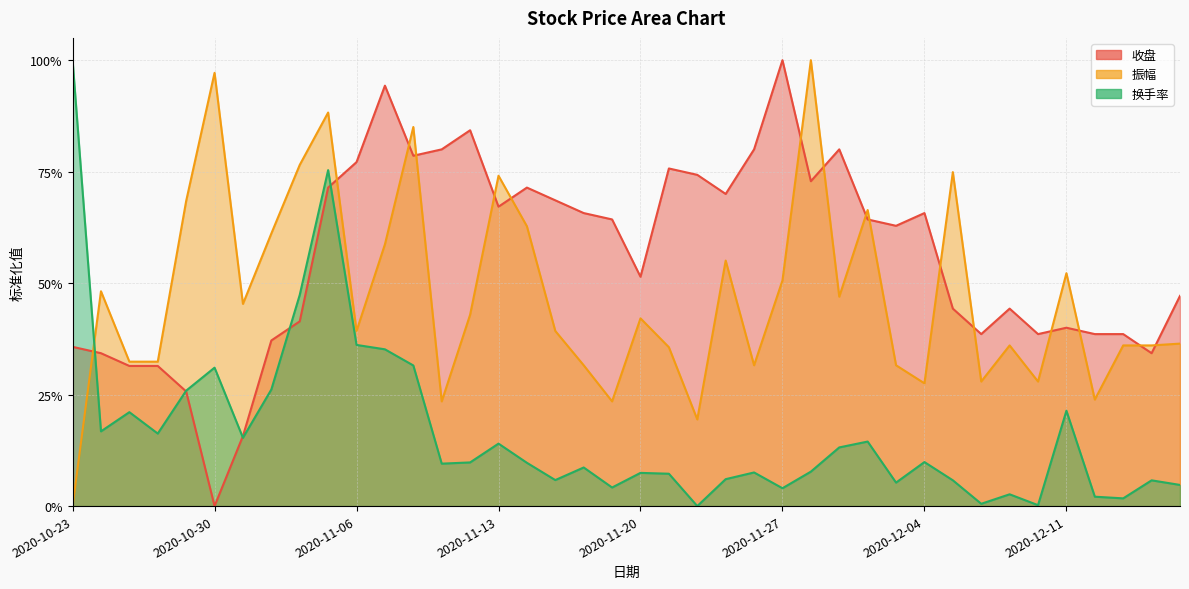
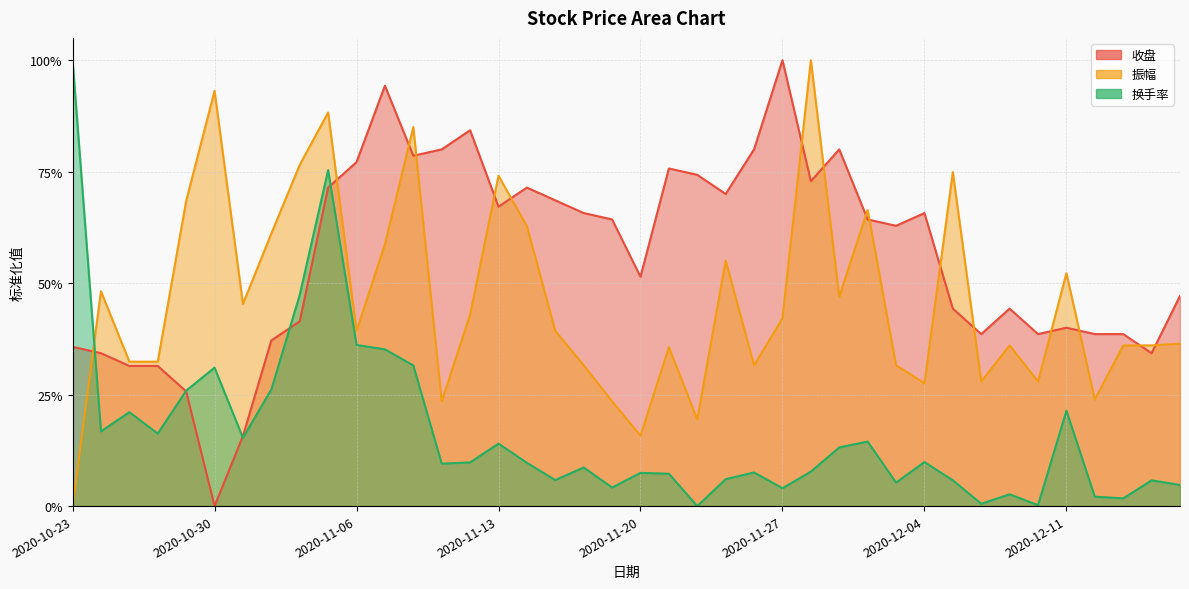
振幅, 2020-10-30: 97% -> 93%
振幅, 2020-11-20: 42% -> 16%
振幅, 2020-11-27: 51% -> 42%
